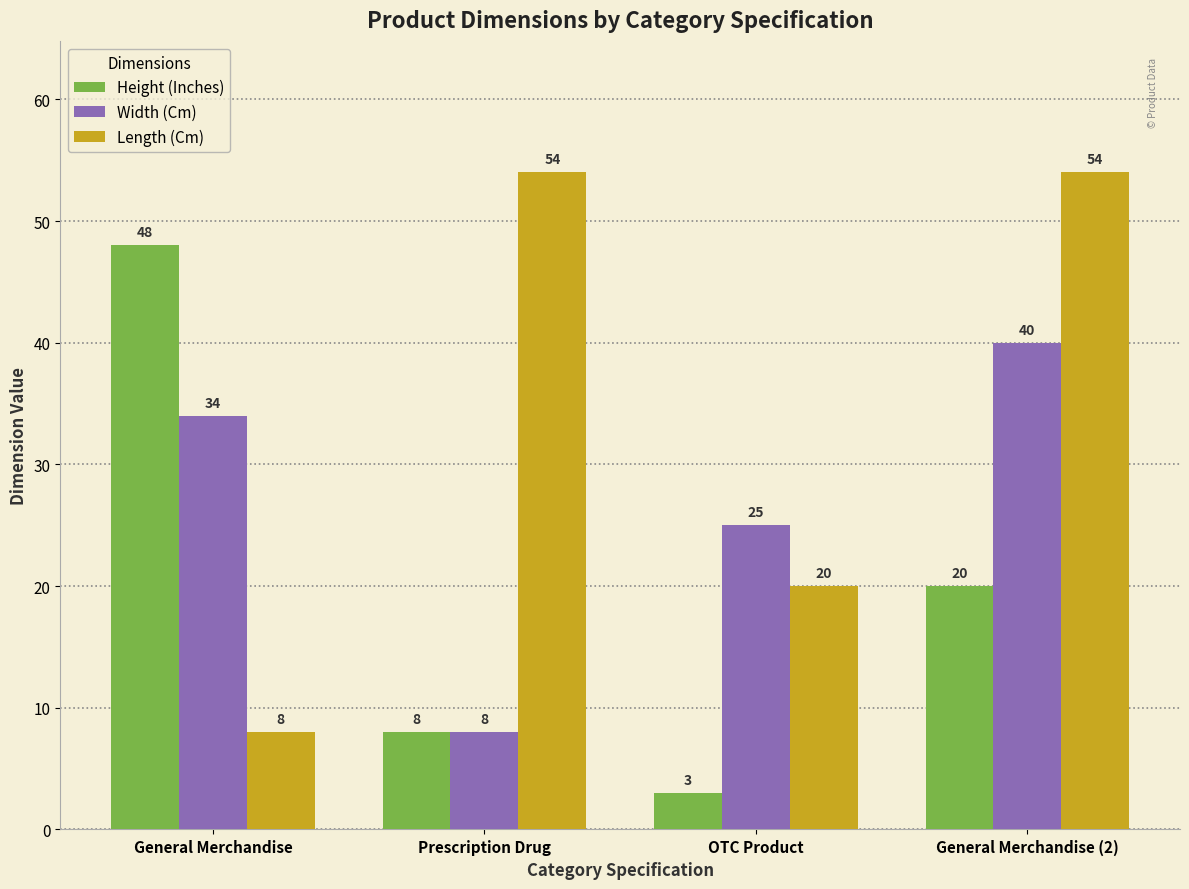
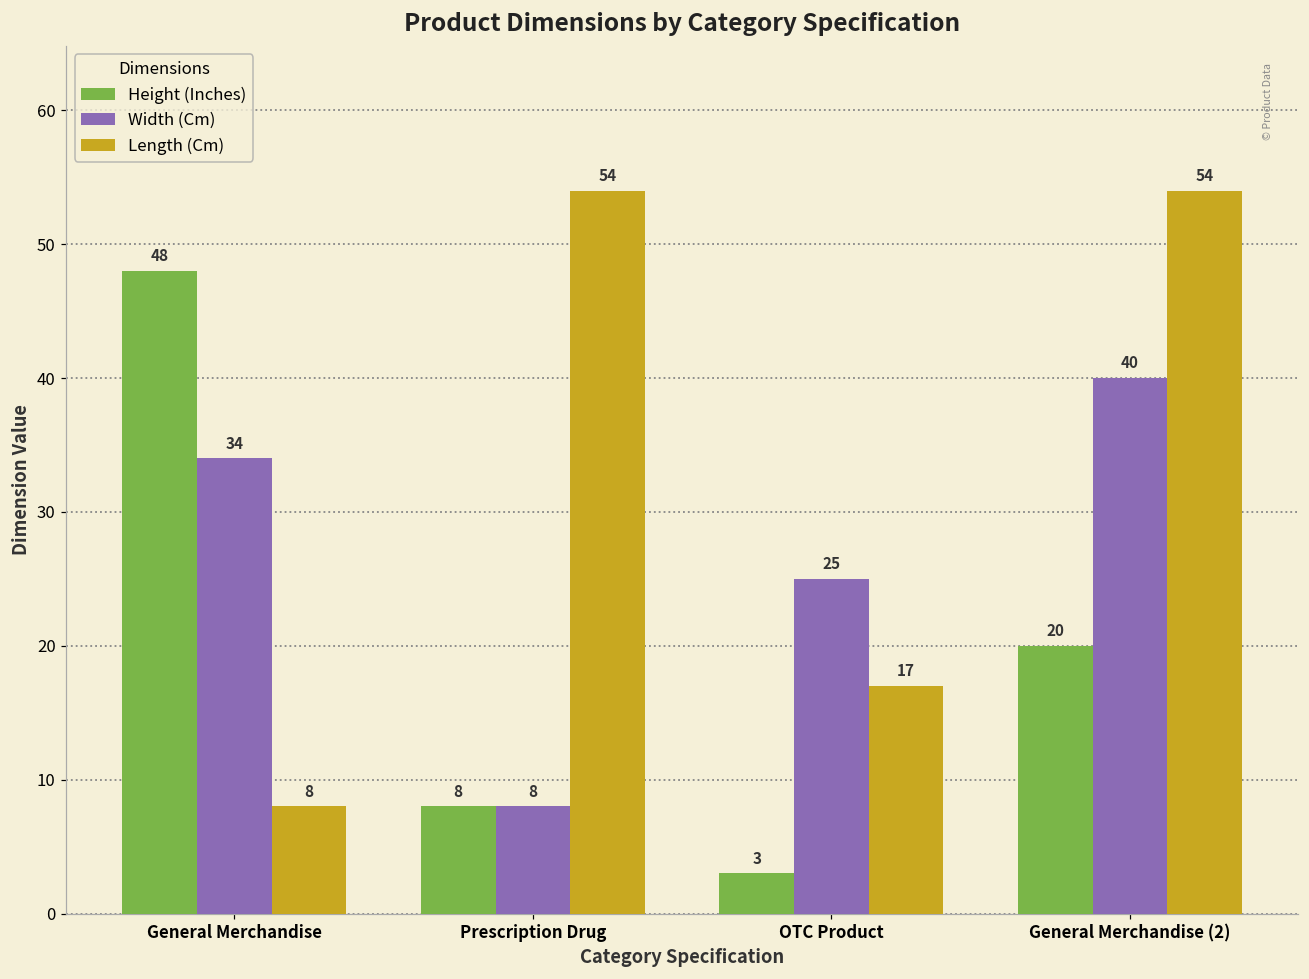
Length (Cm), OTC Product: 20 -> 17
